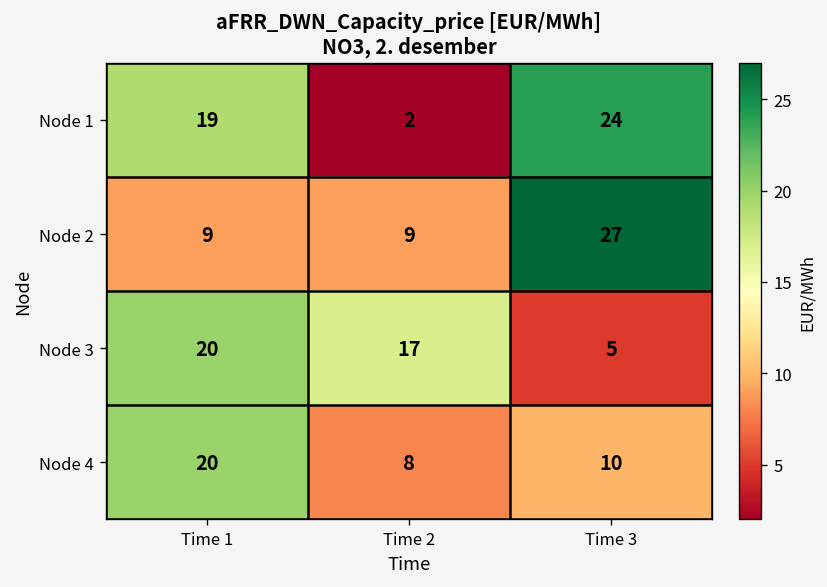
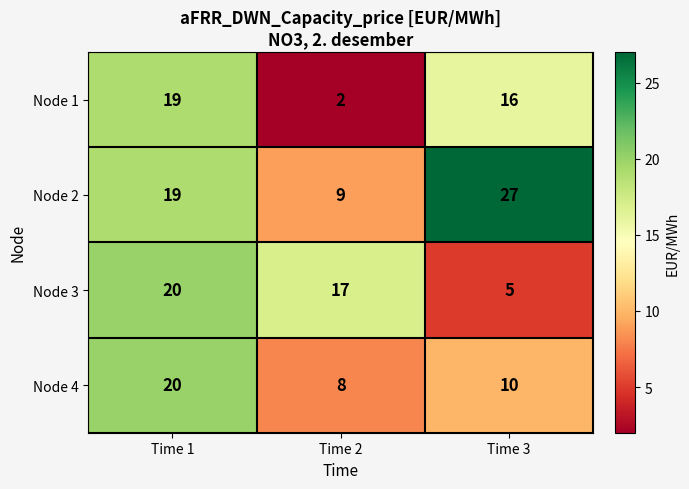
Node 1, Time 3: 24 -> 16
Node 2, Time 1: 9 -> 19
